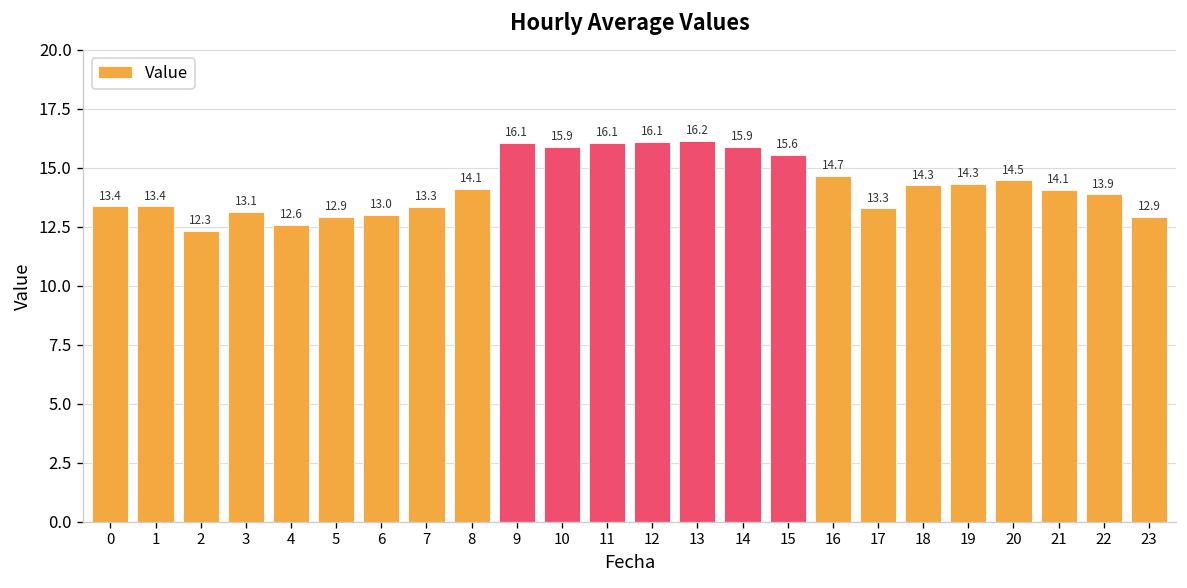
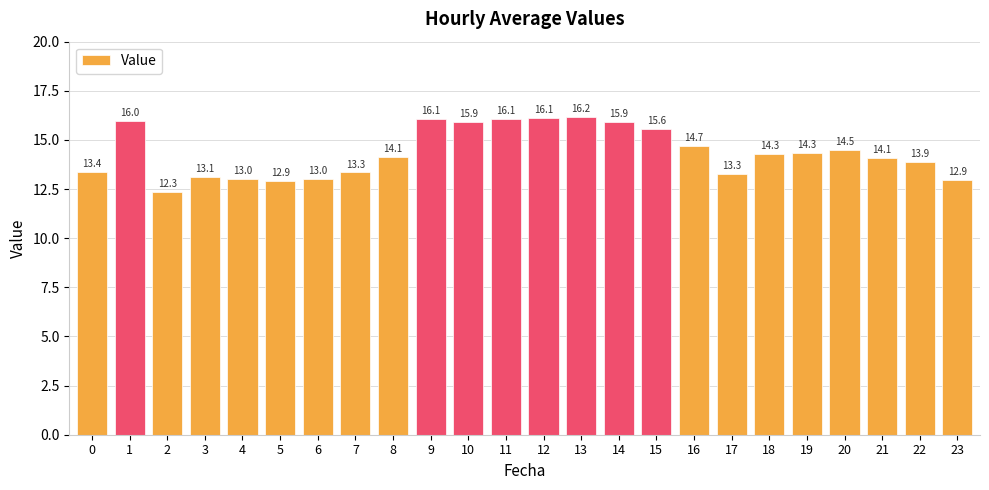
1: 13.4 -> 16.0
4: 12.6 -> 13.0
